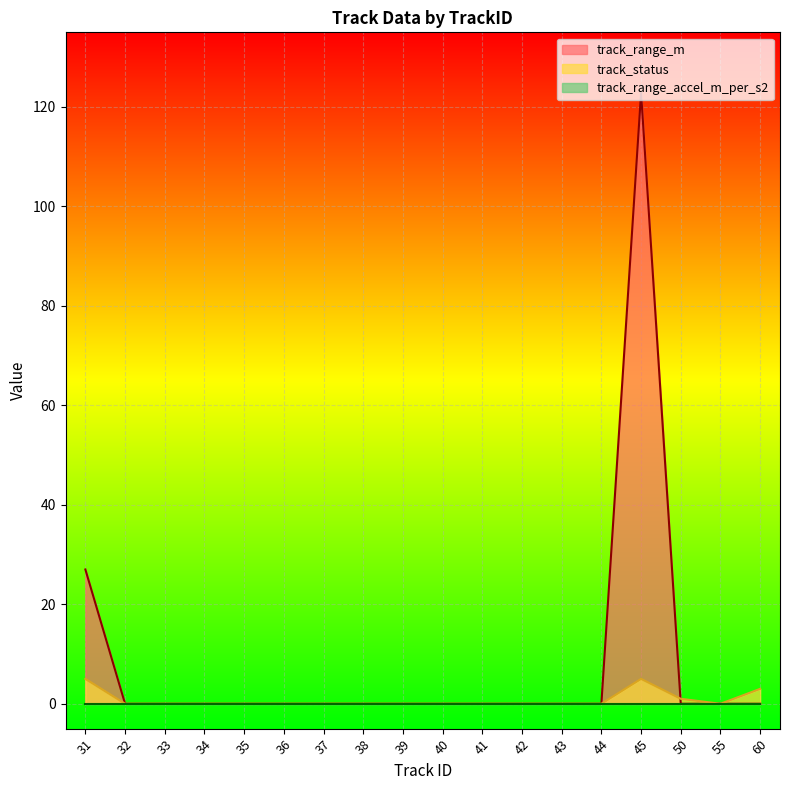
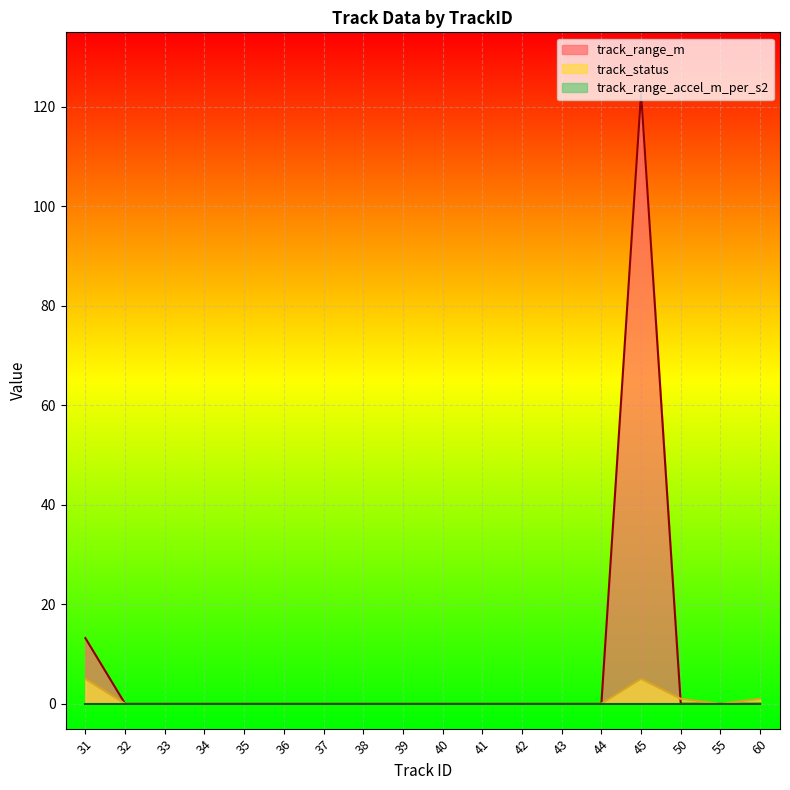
track_range_m, 31: 27 -> 13
track_status, 60: 3 -> 1
